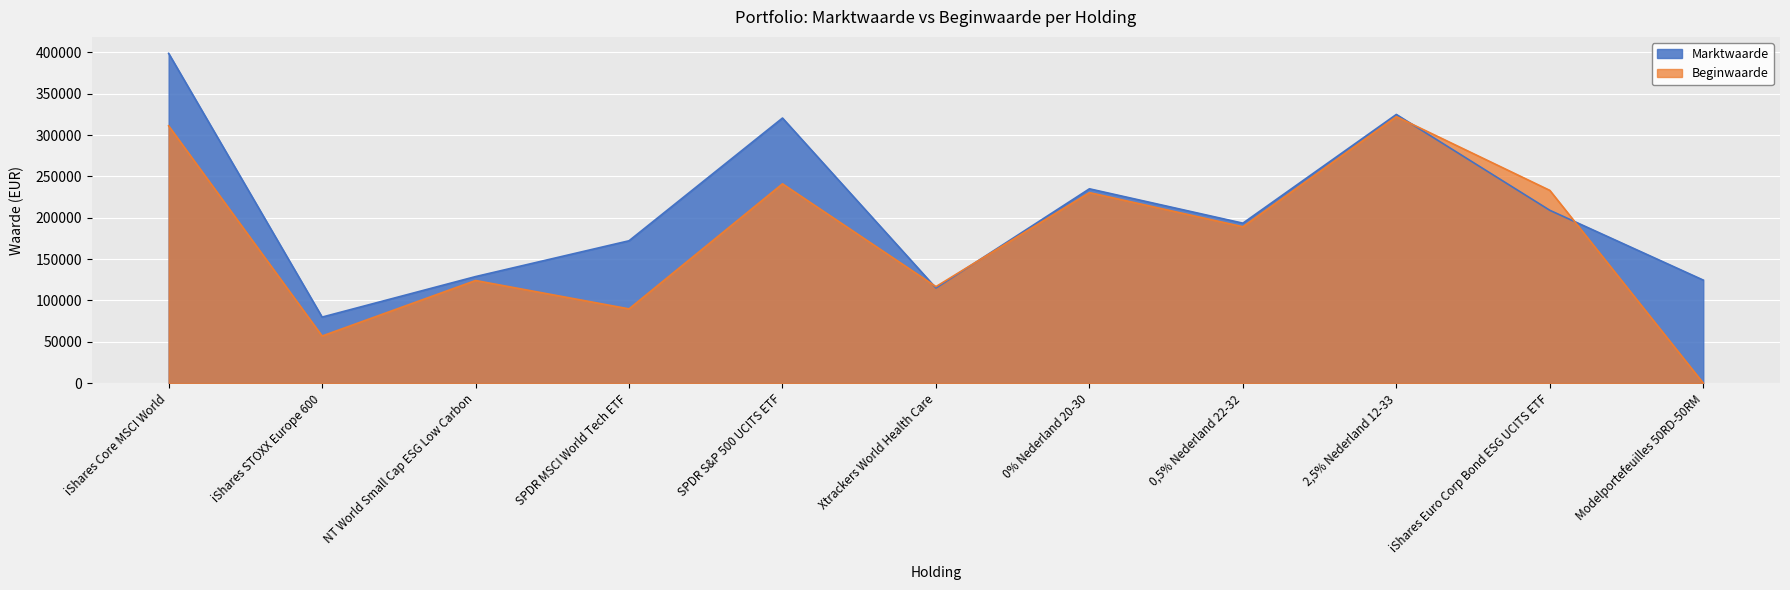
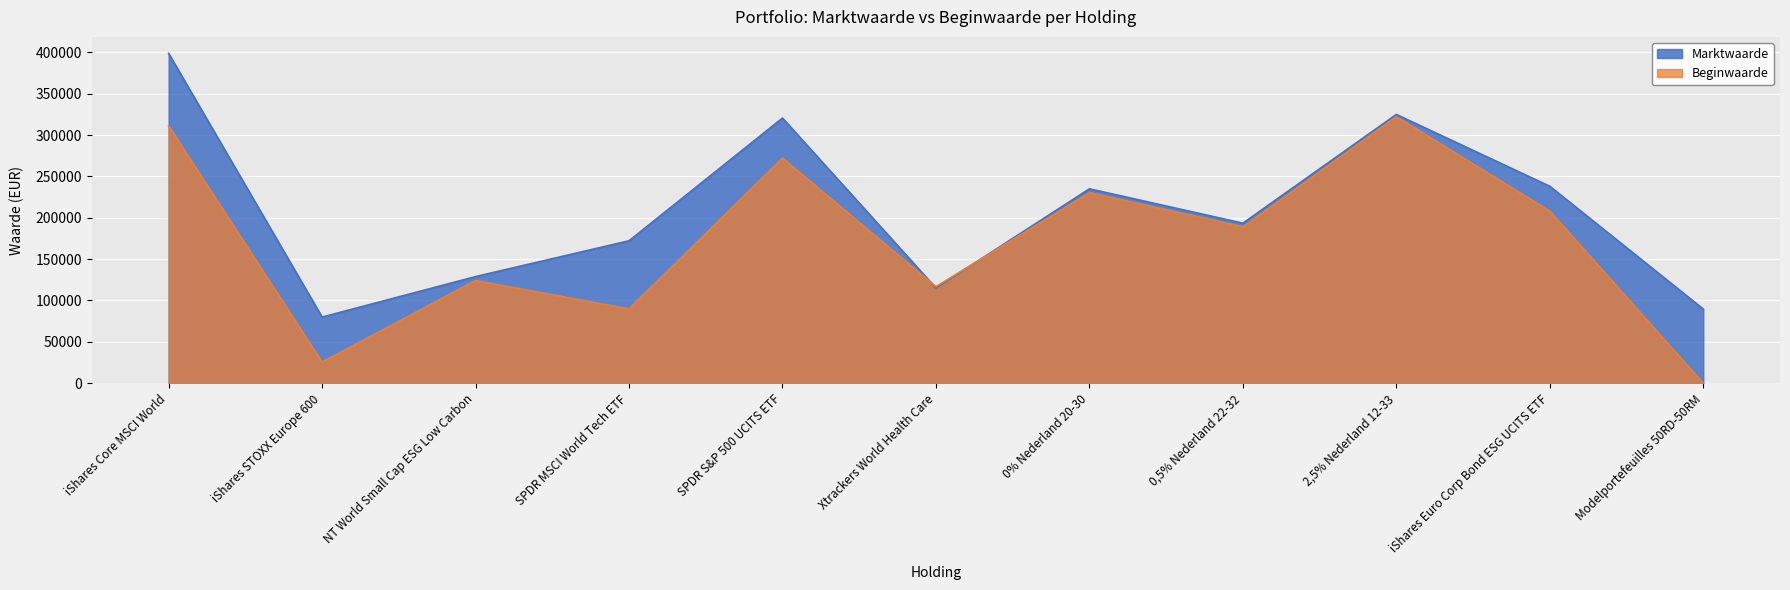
Beginwaarde, iShares STOXX Europe 600: 60000 -> 30000
Beginwaarde, SPDR S&P 500 UCITS ETF: 240000 -> 270000
Marktwaarde, iShares Euro Corp Bond ESG UCITS ETF: 210000 -> 240000
Beginwaarde, iShares Euro Corp Bond ESG UCITS ETF: 230000 -> 210000
Marktwaarde, Modelportefeuilles 50RD-50RM: 120000 -> 90000
